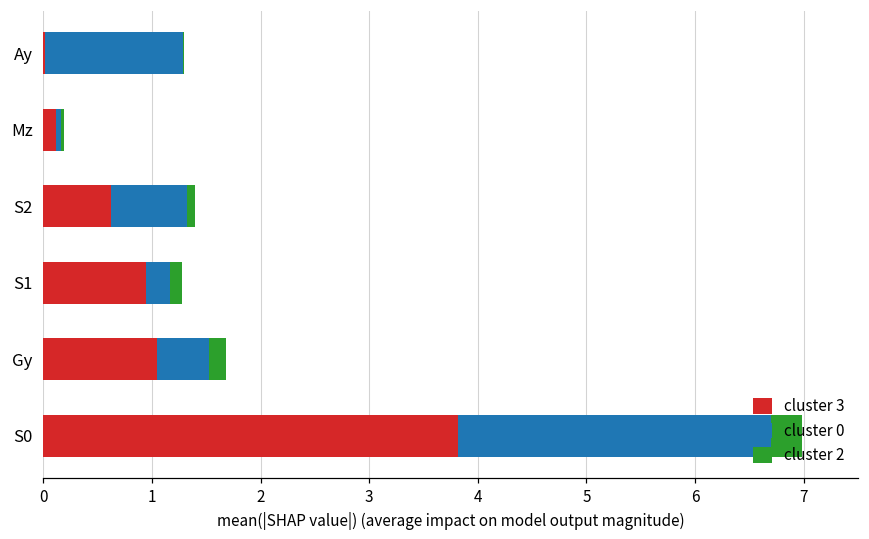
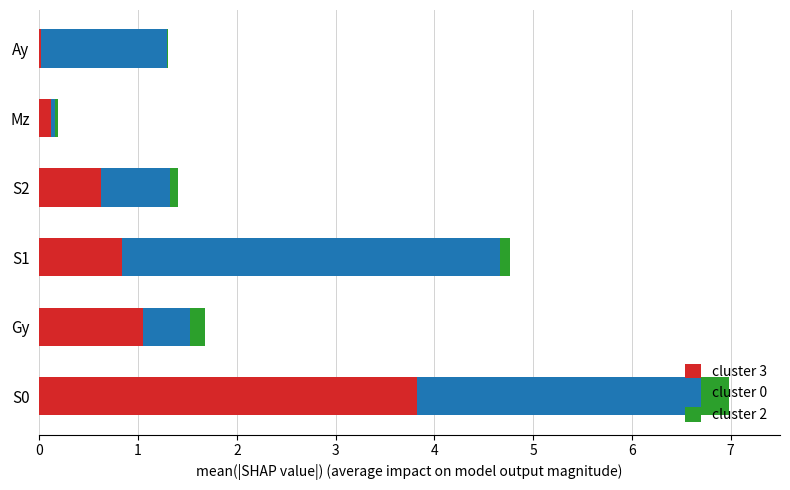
cluster 3, S1: 1.0 -> 0.8
cluster 0, S1: 0.2 -> 3.8
